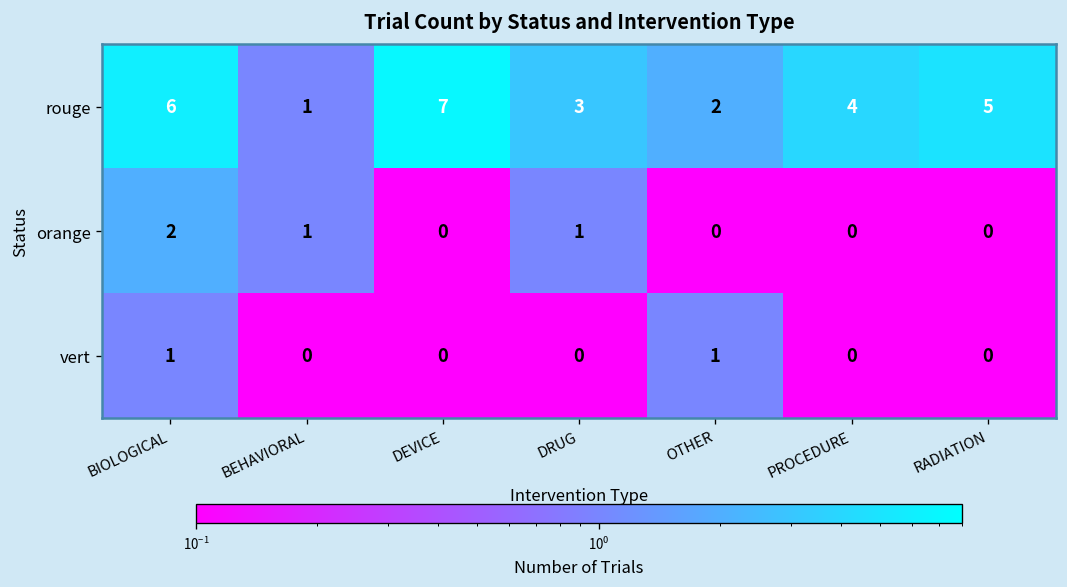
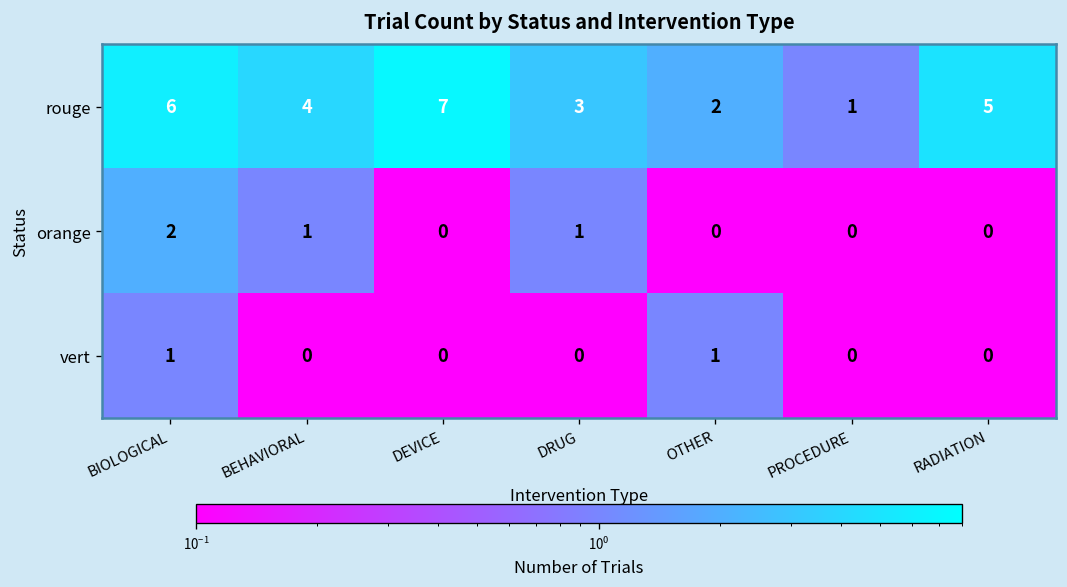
rouge, BEHAVIORAL: 1 -> 4
rouge, PROCEDURE: 4 -> 1
